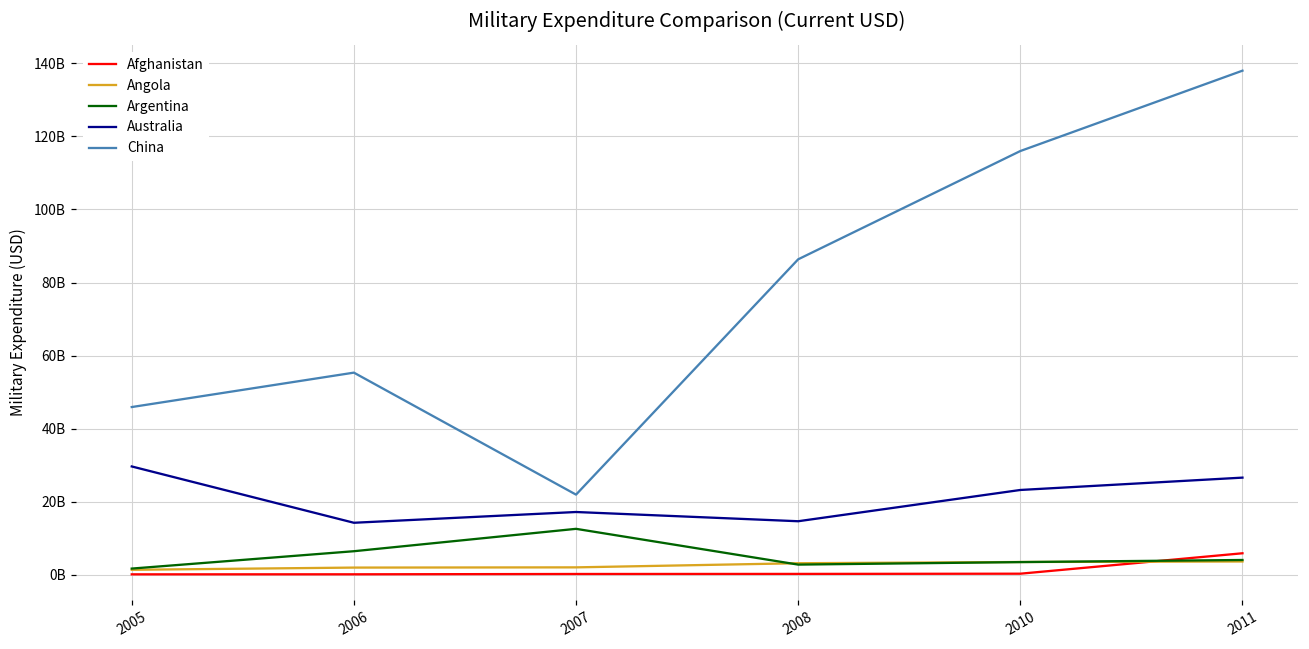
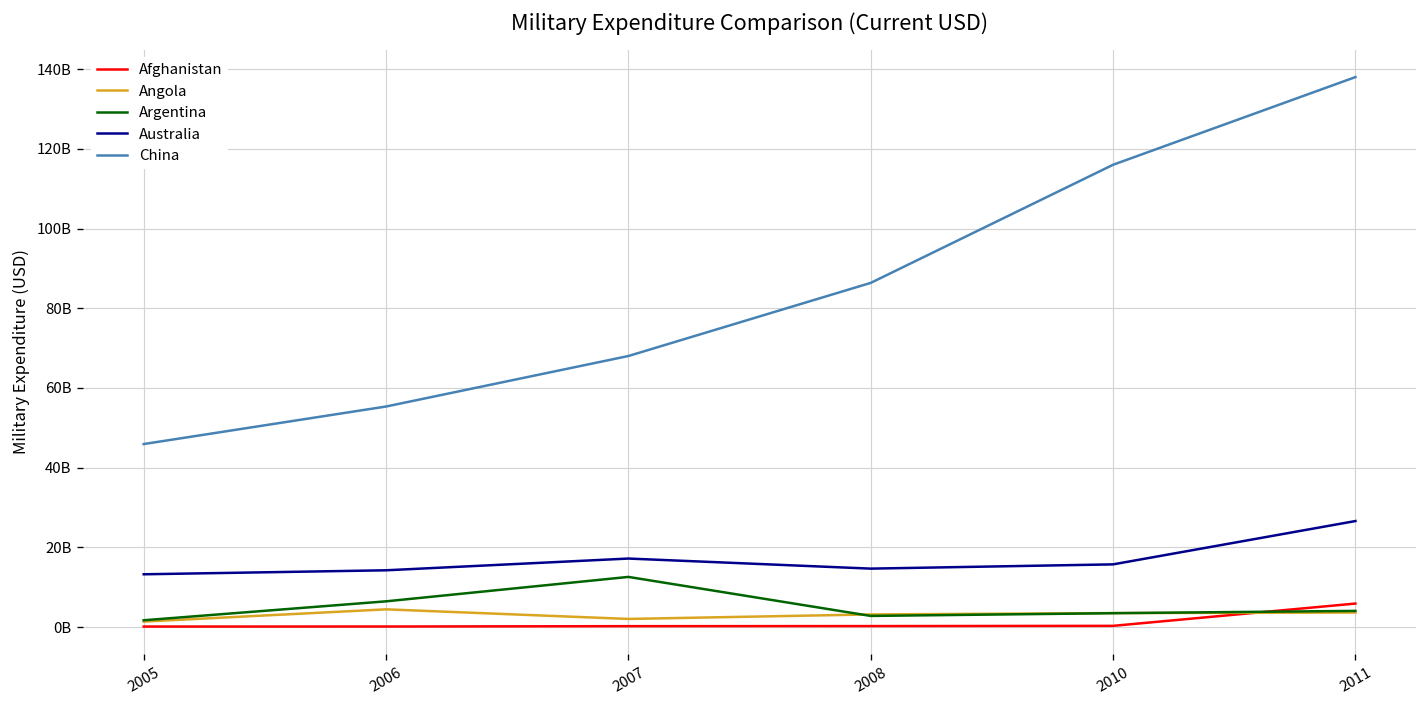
Australia, 2005: 30000000000 -> 13000000000
Angola, 2006: 2000000000 -> 4000000000
China, 2007: 22000000000 -> 68000000000
Australia, 2010: 23000000000 -> 16000000000
